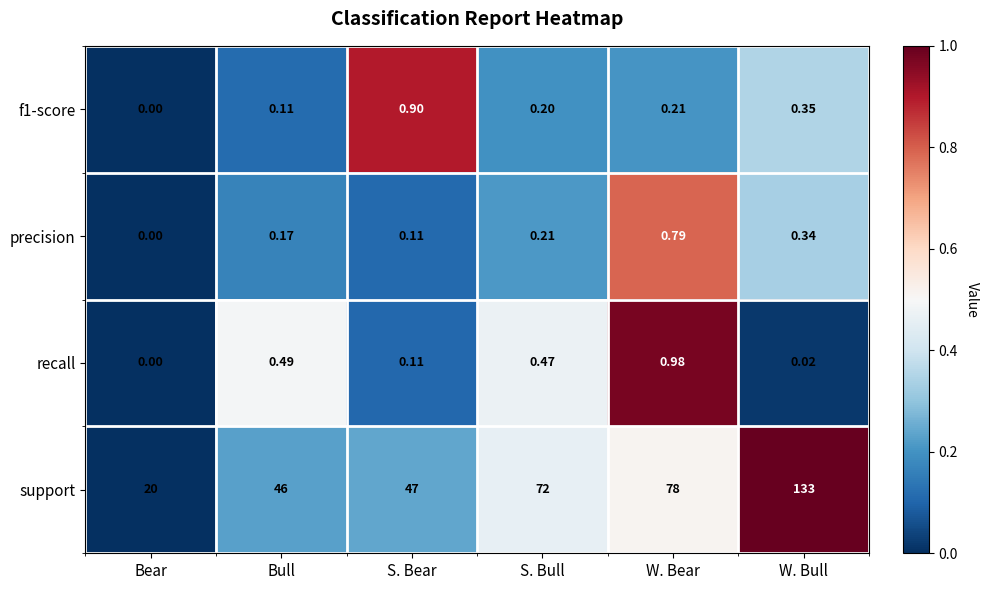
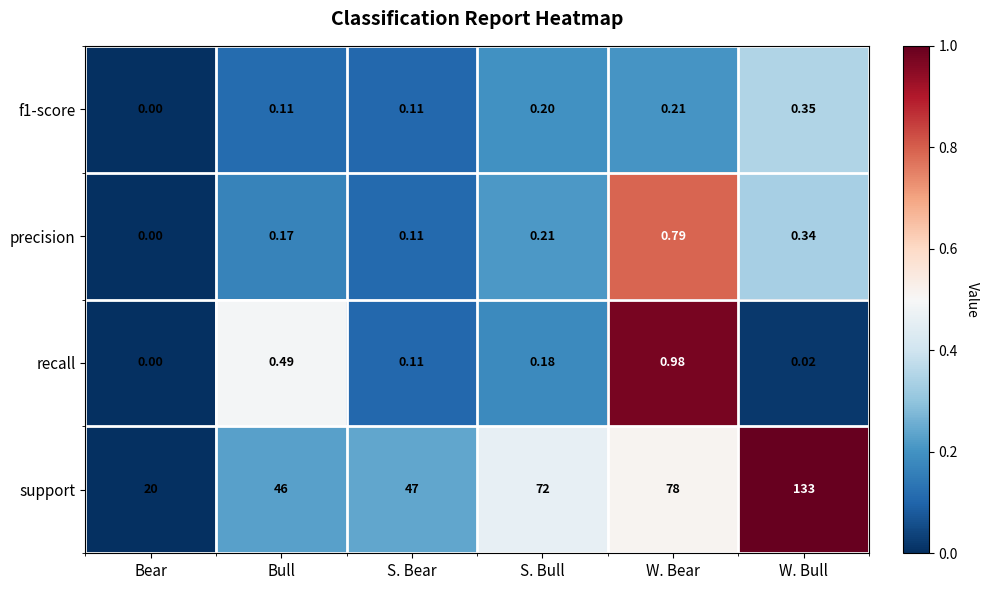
f1-score, S. Bear: 0.90 -> 0.11
recall, S. Bull: 0.47 -> 0.18
